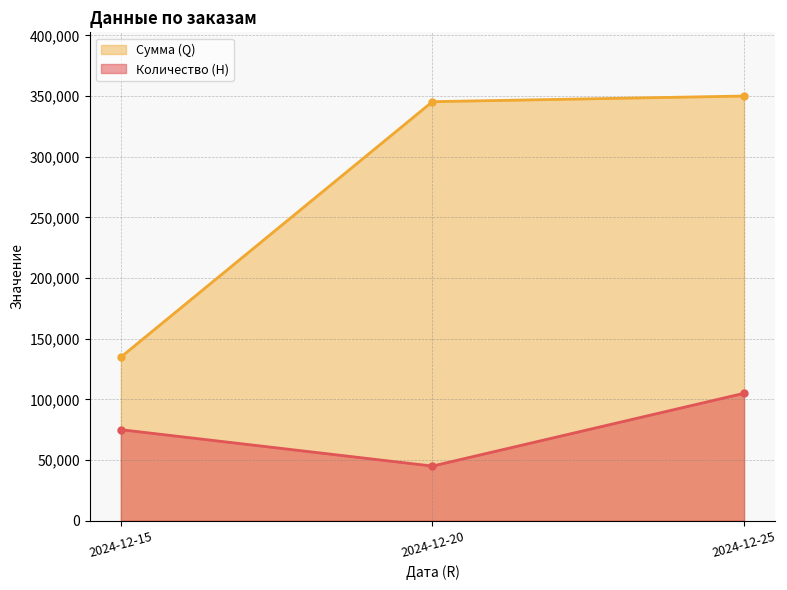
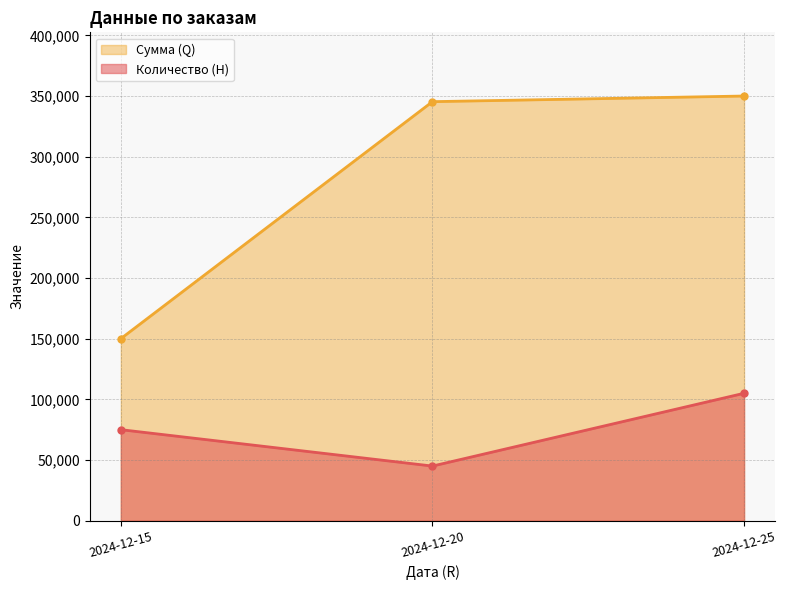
Сумма (Q), 2024-12-15: 135,000 -> 150,000
